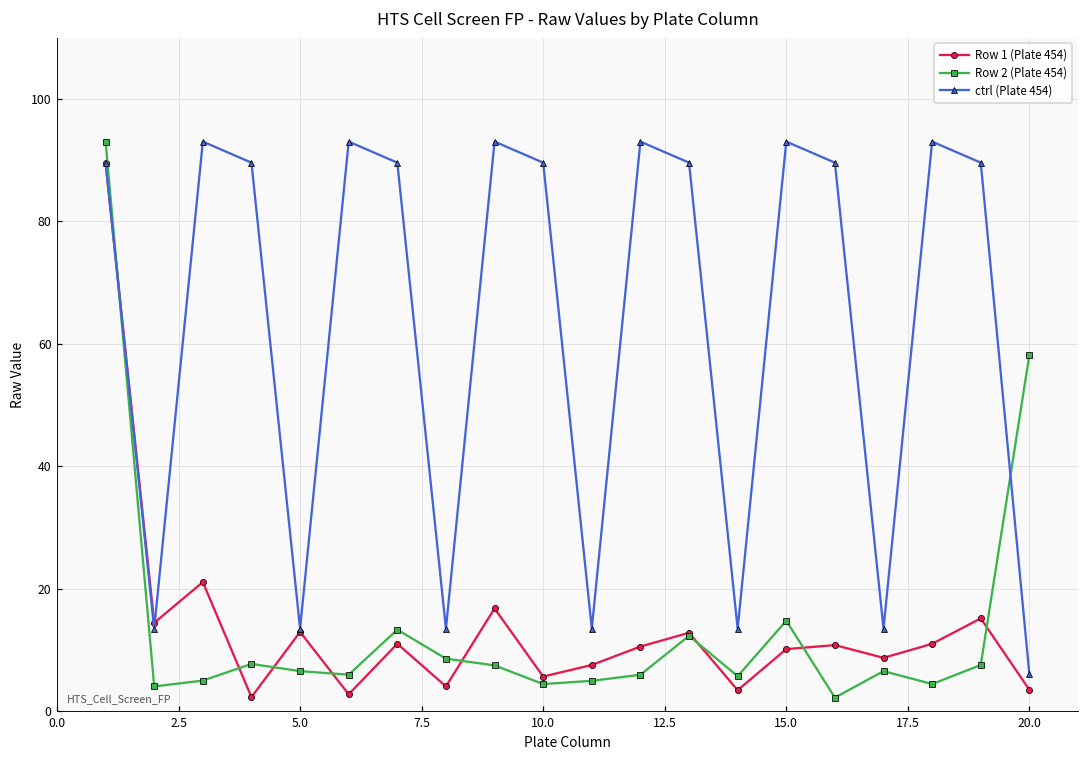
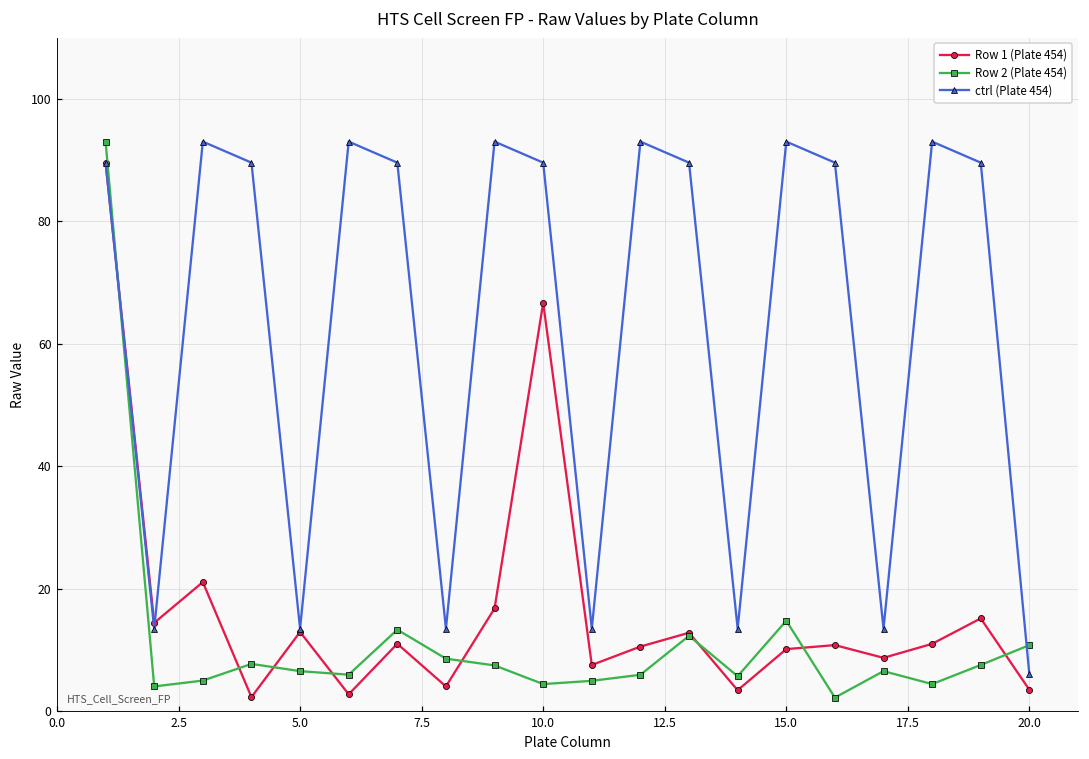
Row 1 (Plate 454), 10.0: 6 -> 67
Row 2 (Plate 454), 20.0: 58 -> 11
